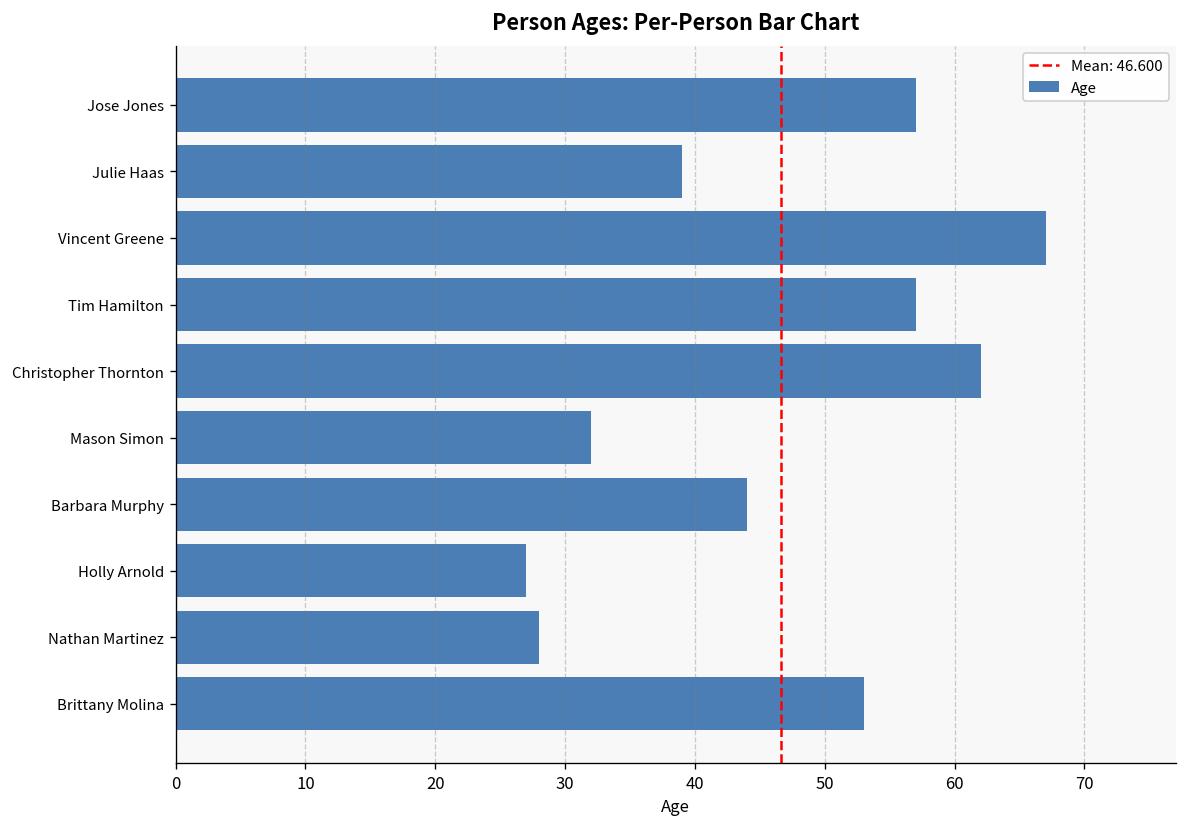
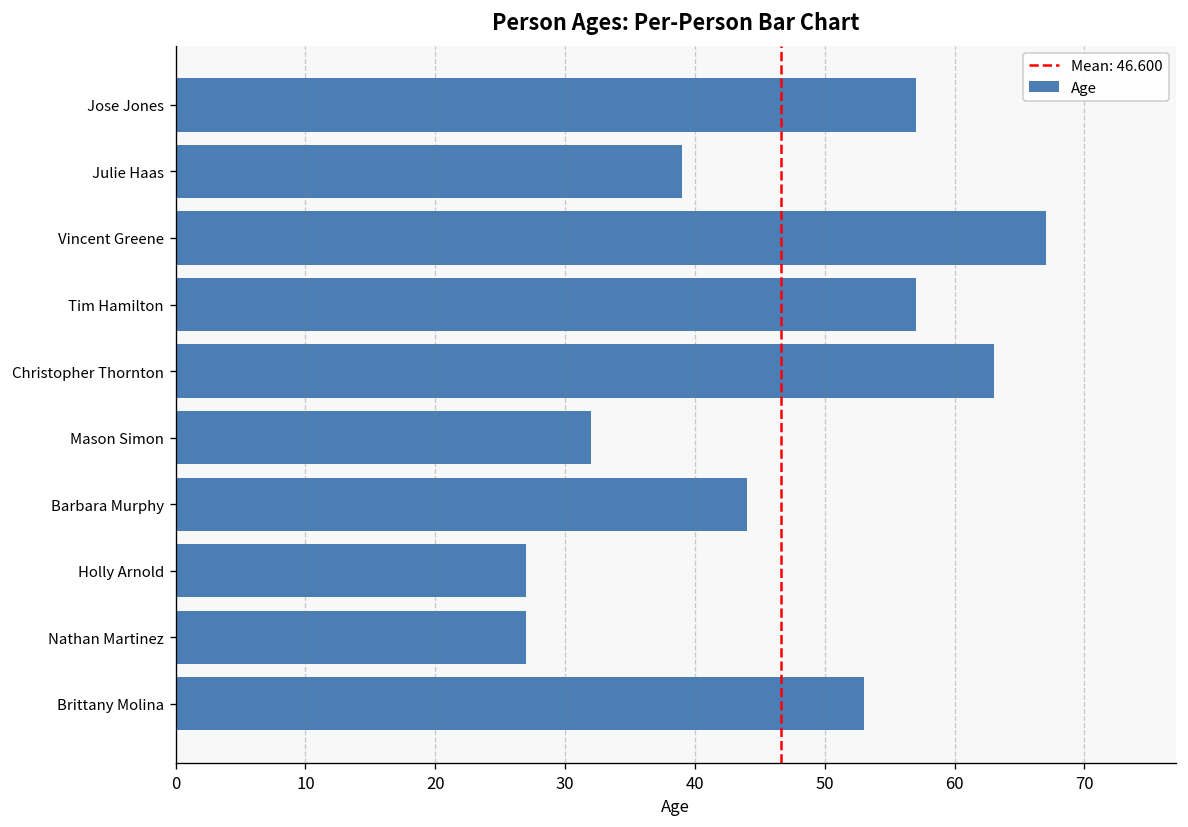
Christopher Thornton: 62 -> 63
Nathan Martinez: 28 -> 27
